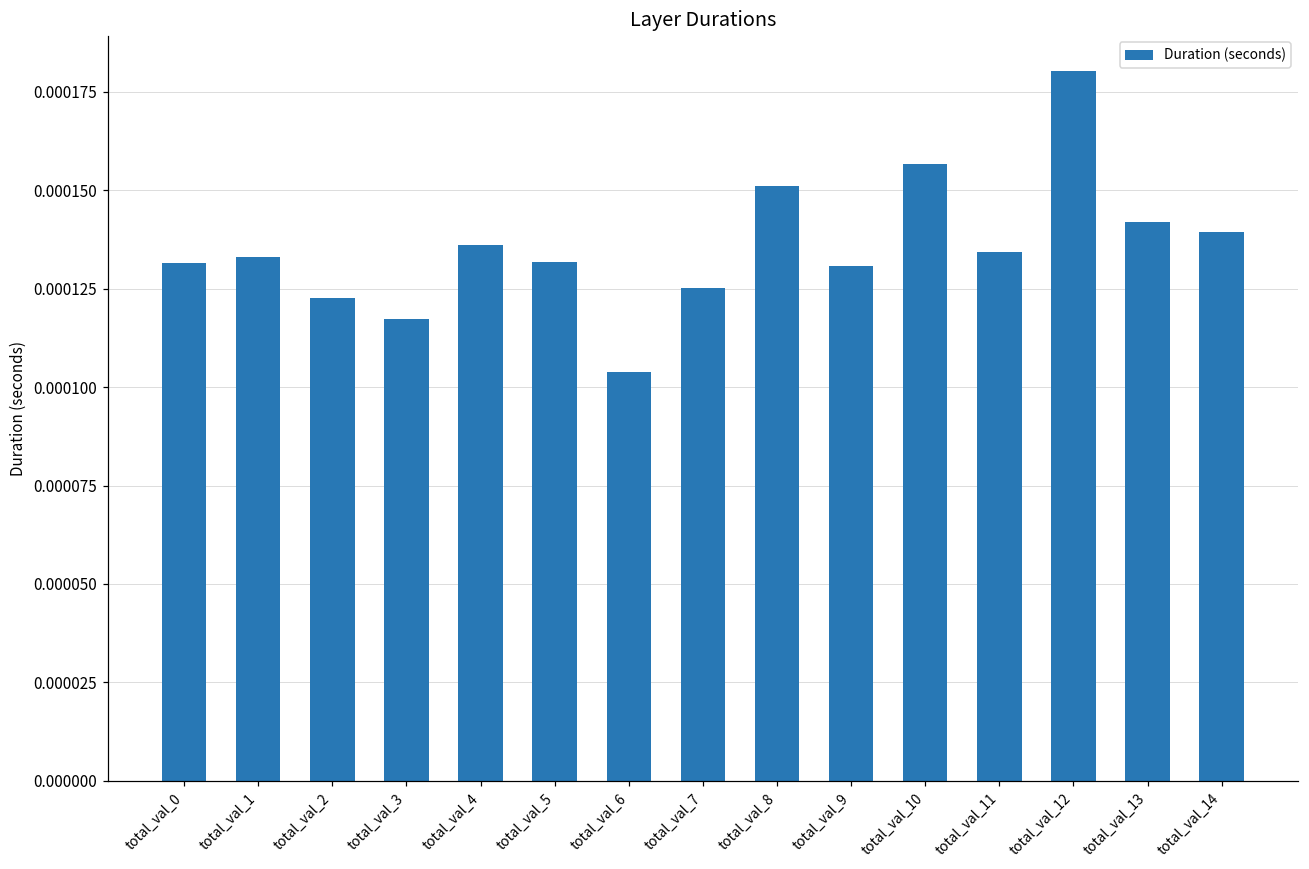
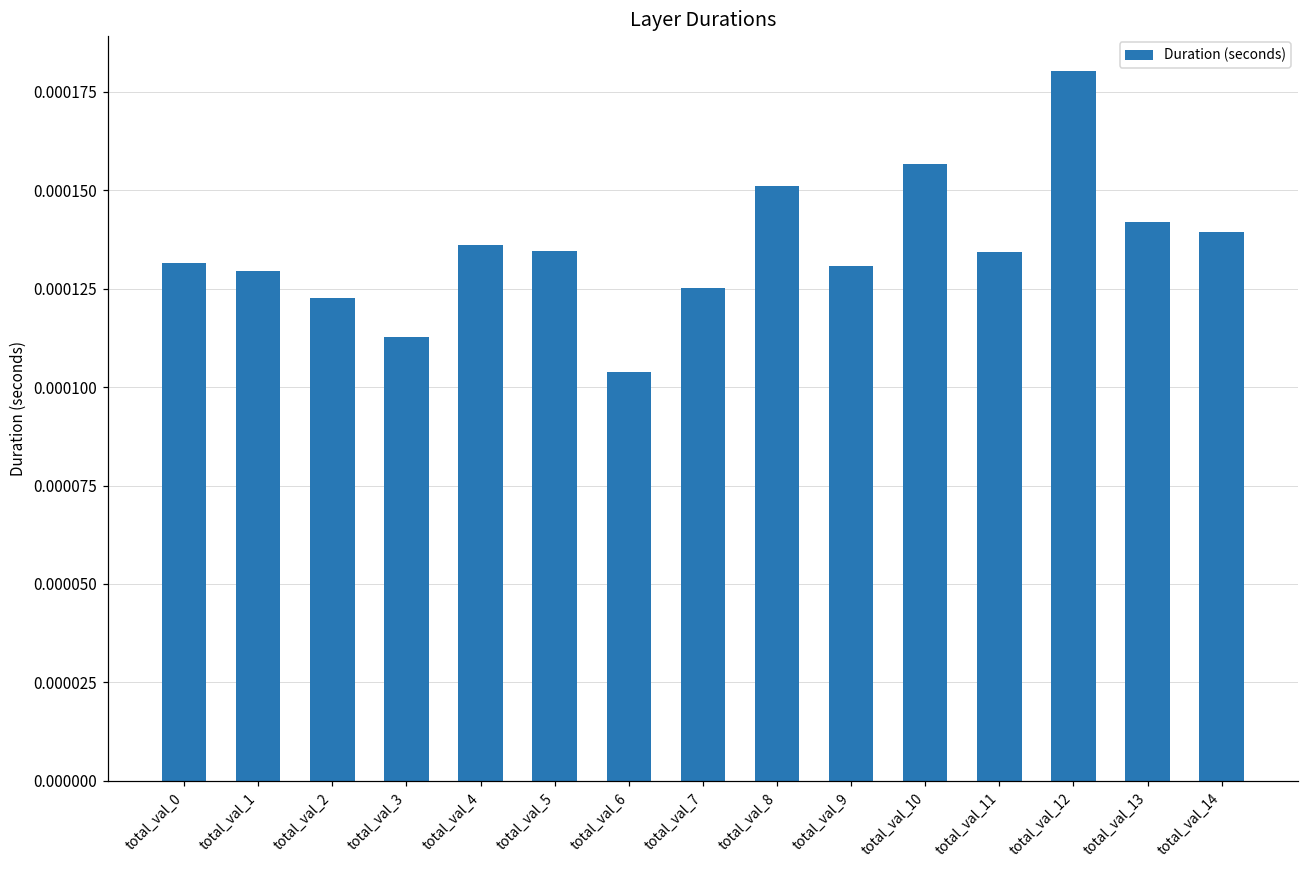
total_val_1: 0.000133 -> 0.000130
total_val_3: 0.000117 -> 0.000113
total_val_5: 0.000132 -> 0.000135
